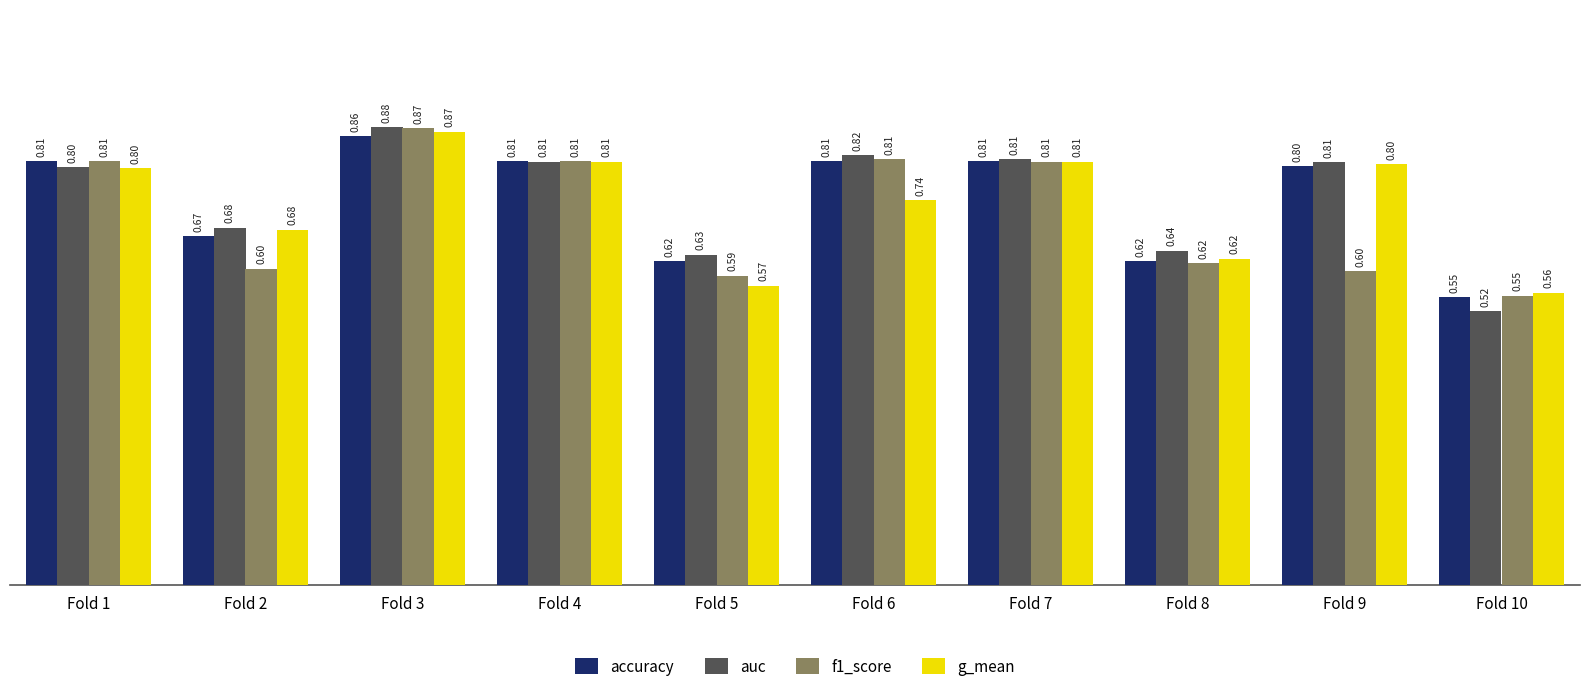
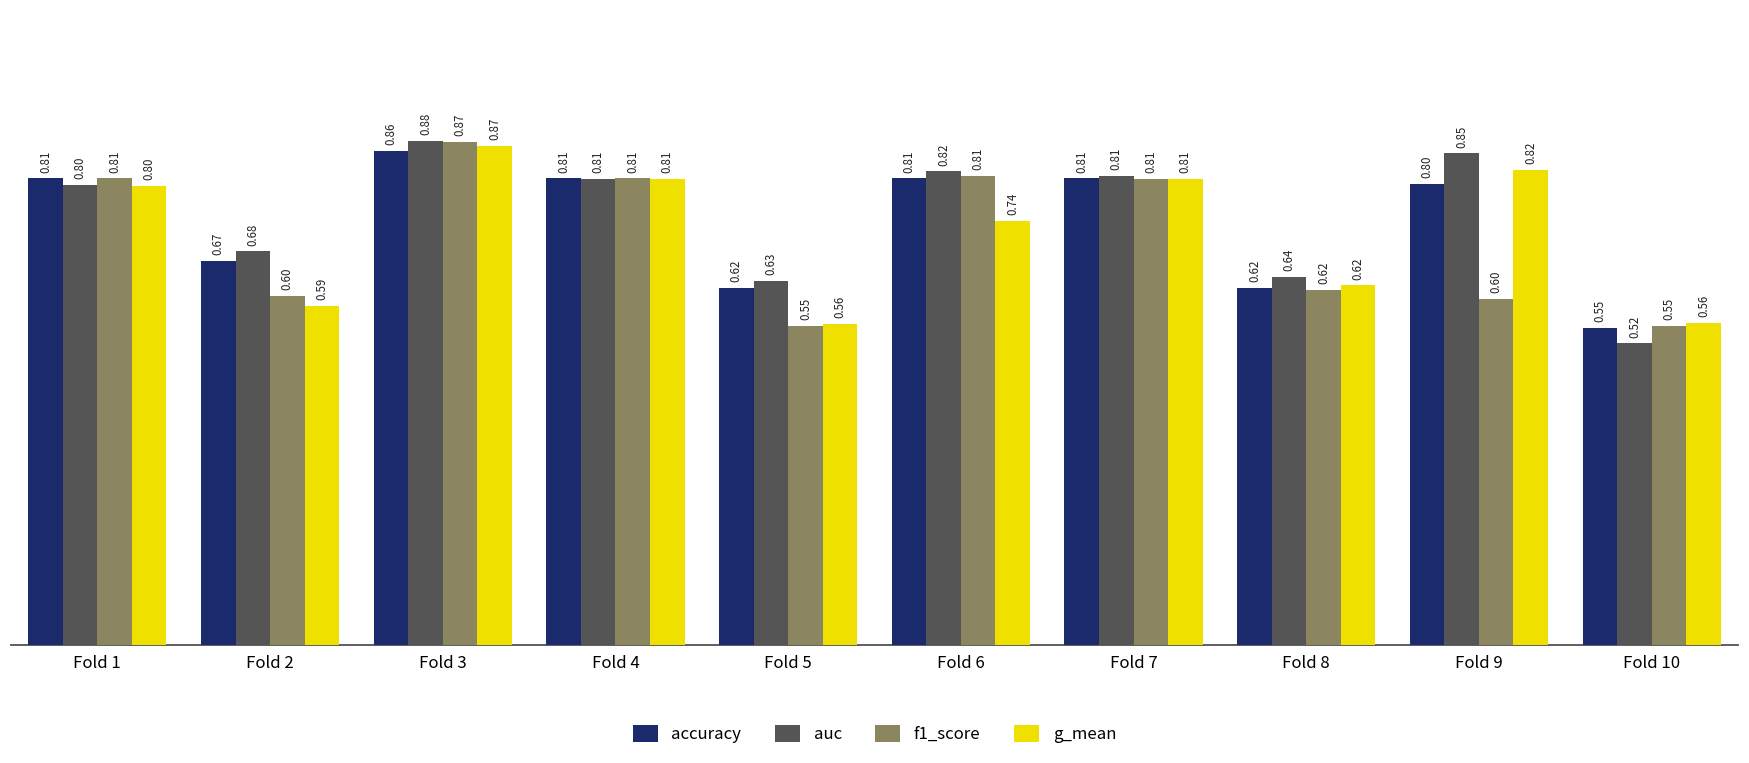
g_mean, Fold 2: 0.68 -> 0.59
f1_score, Fold 5: 0.59 -> 0.55
g_mean, Fold 5: 0.57 -> 0.56
auc, Fold 9: 0.81 -> 0.85
g_mean, Fold 9: 0.80 -> 0.82
